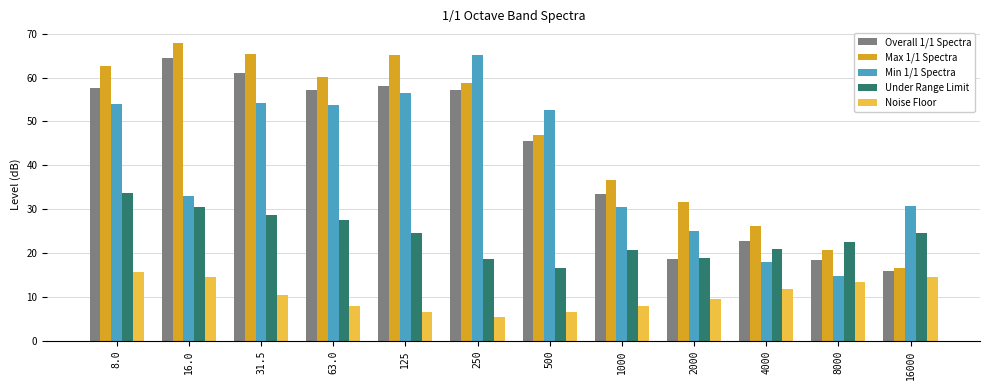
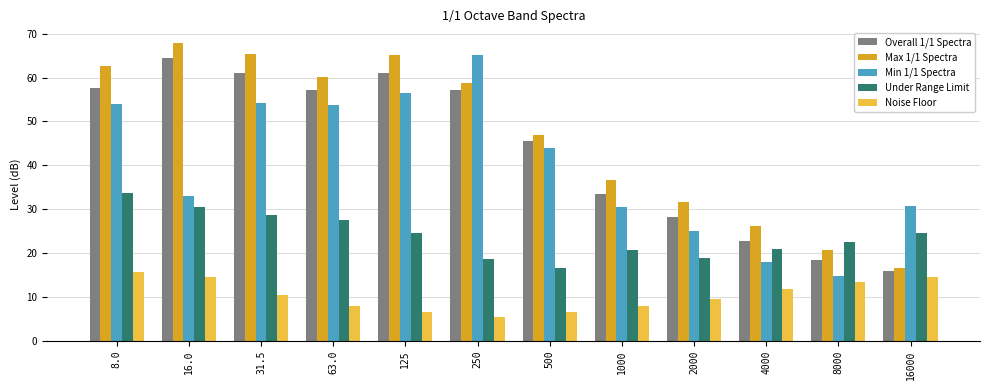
Overall 1/1 Spectra, 125: 58 -> 61
Min 1/1 Spectra, 500: 53 -> 44
Overall 1/1 Spectra, 2000: 19 -> 28
